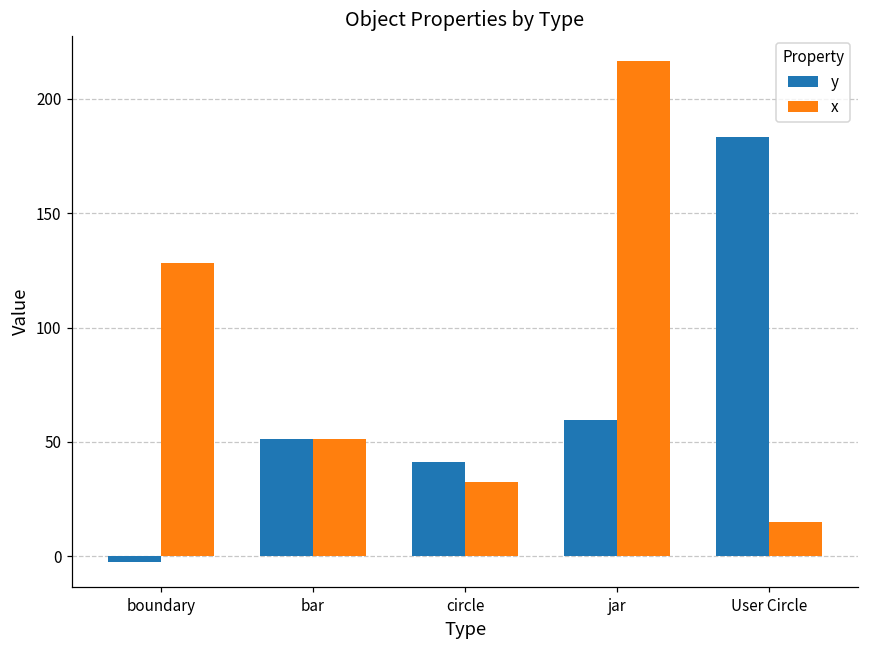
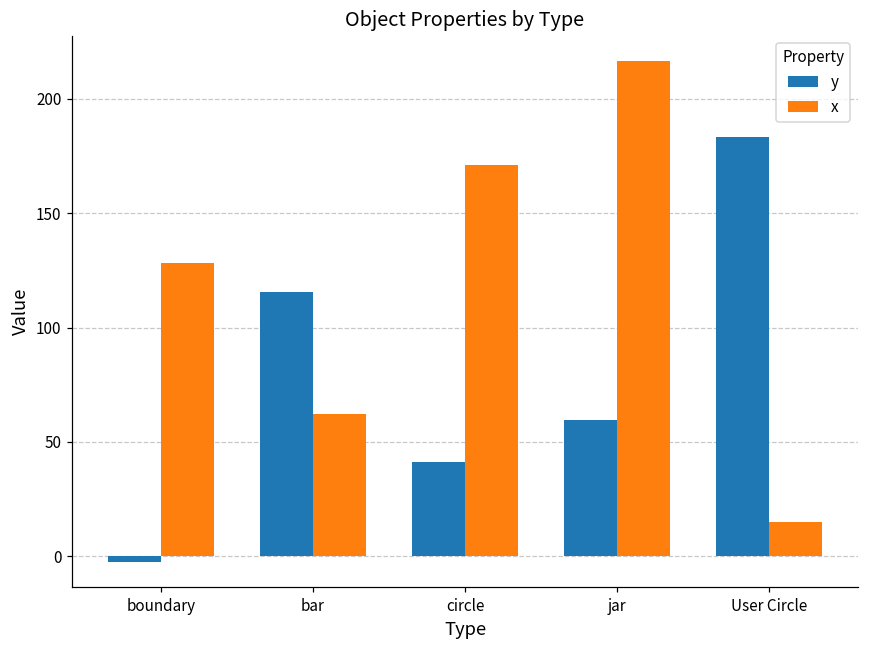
y, bar: 51 -> 116
x, bar: 51 -> 62
x, circle: 32 -> 171
